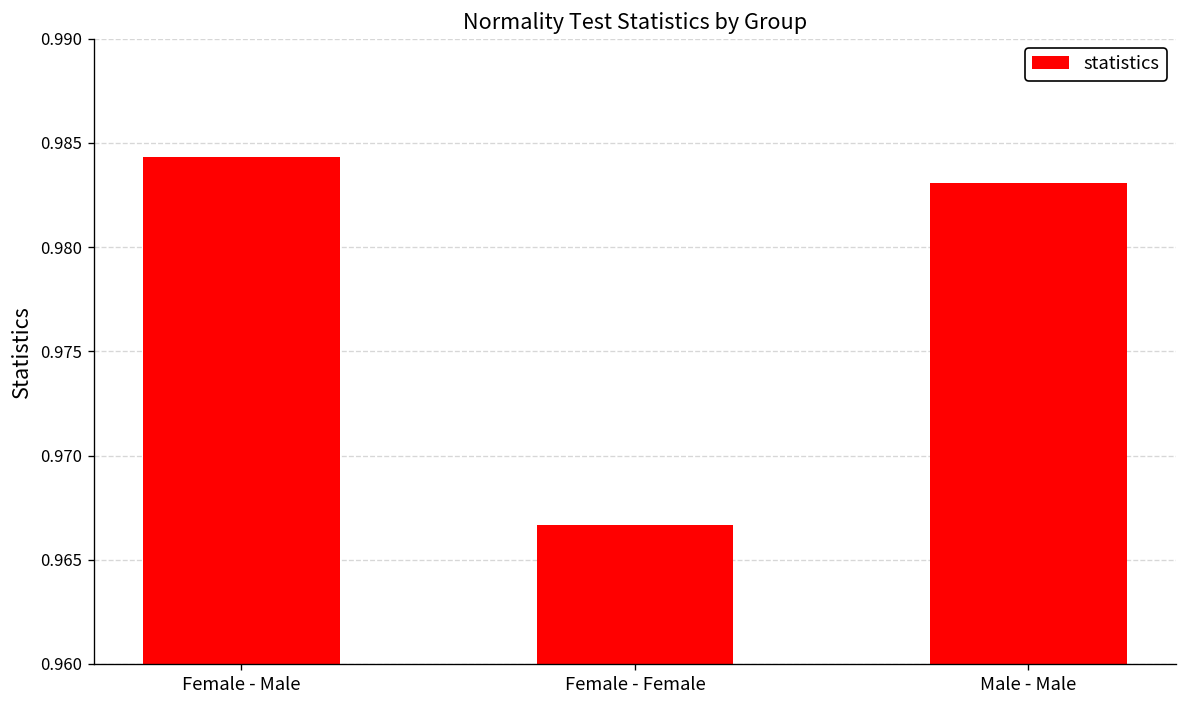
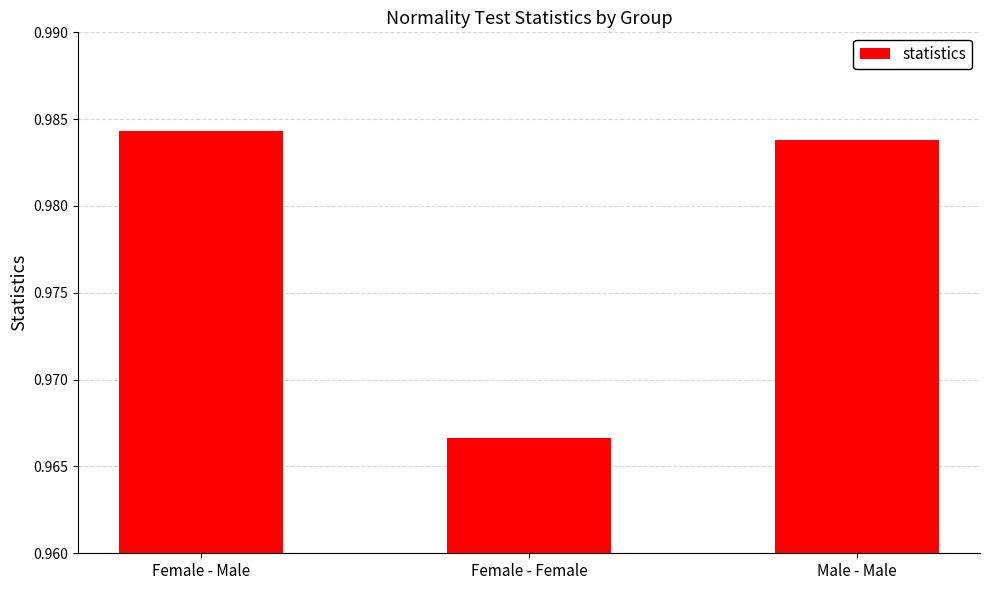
Male - Male: 0.9831 -> 0.9838
